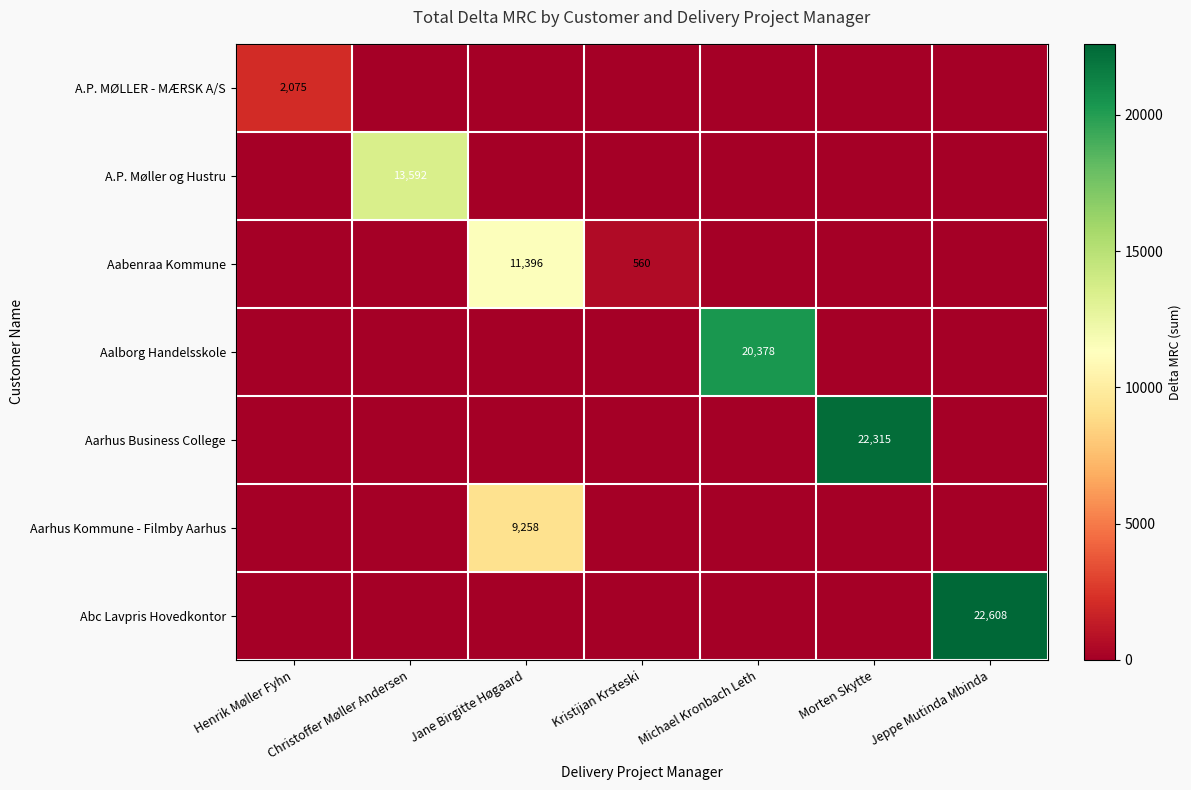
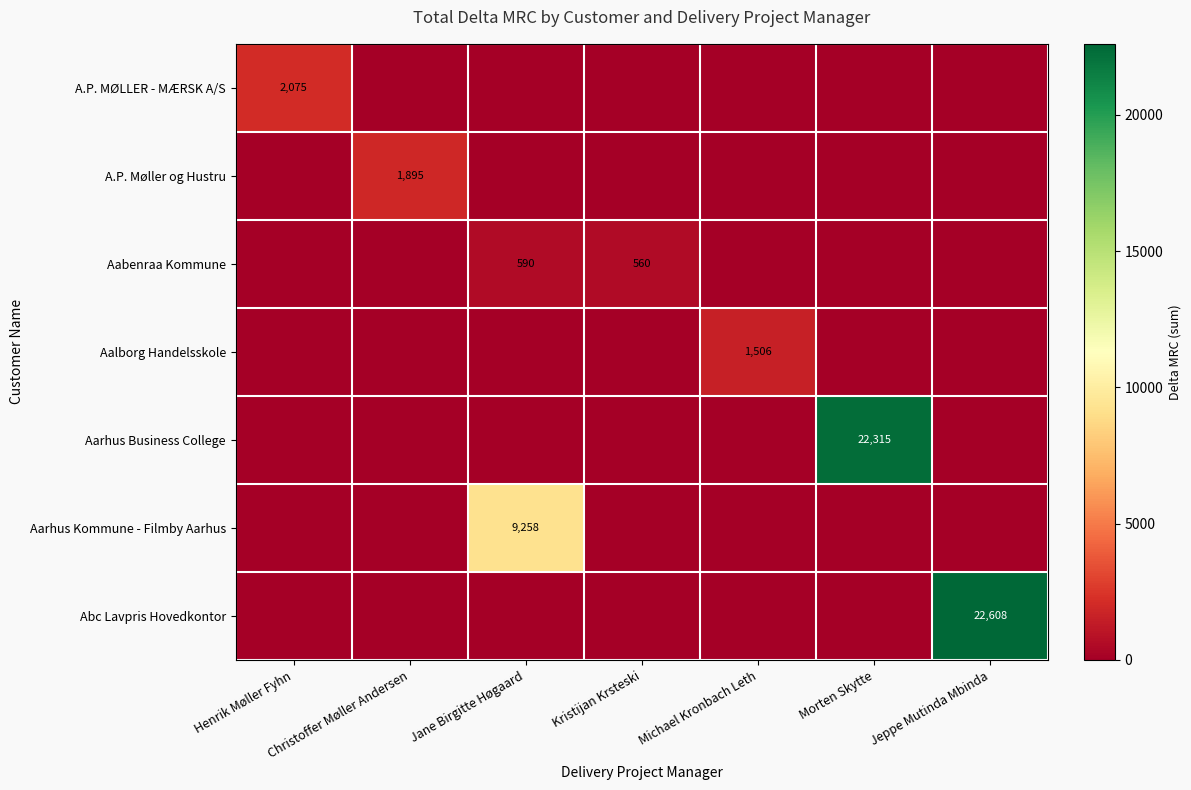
A.P. Møller og Hustru, Christoffer Møller Andersen: 13,592 -> 1,895
Aabenraa Kommune, Jane Birgitte Høgaard: 11,396 -> 590
Aalborg Handelsskole, Michael Kronbach Leth: 20,378 -> 1,506
